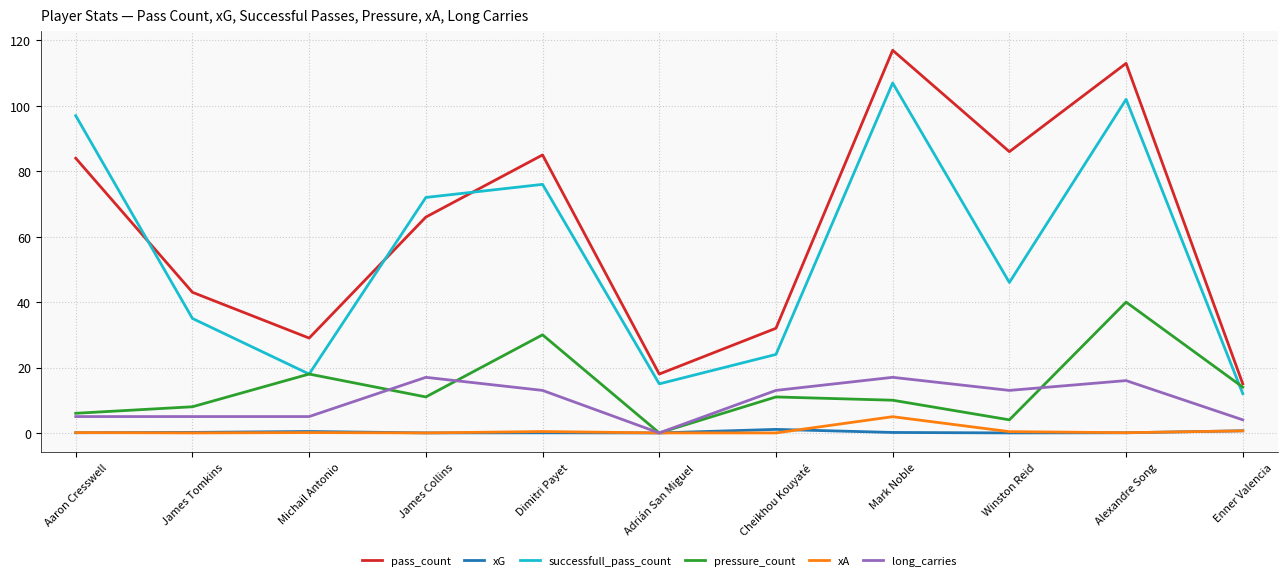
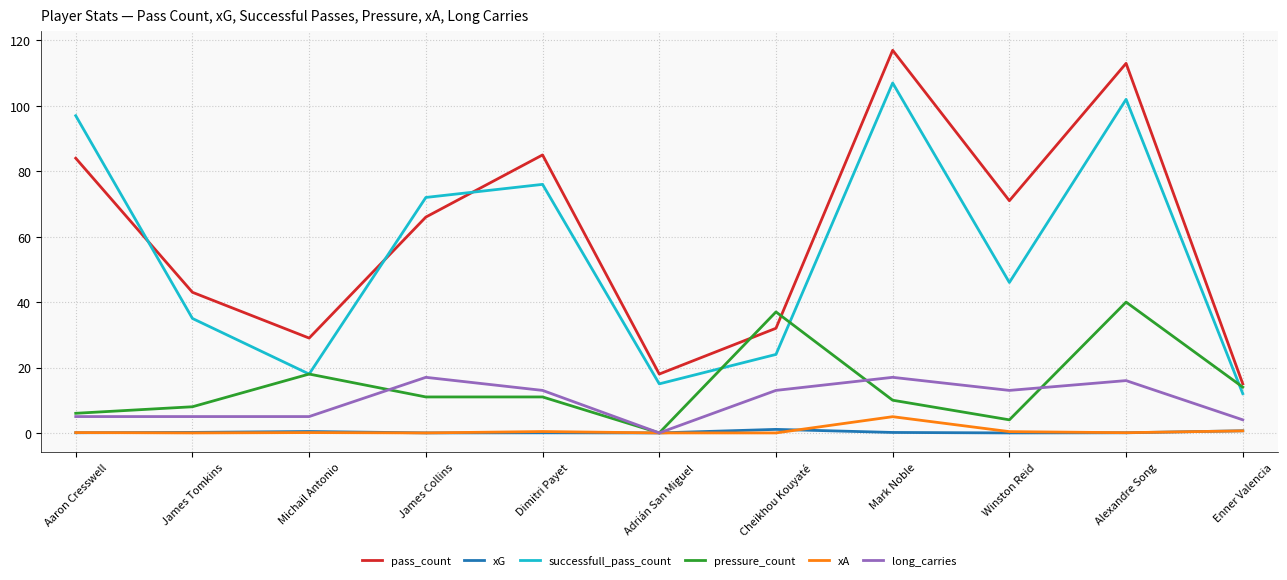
pressure_count, Dimitri Payet: 30 -> 11
pressure_count, Cheikhou Kouyaté: 11 -> 37
pass_count, Winston Reid: 86 -> 71
